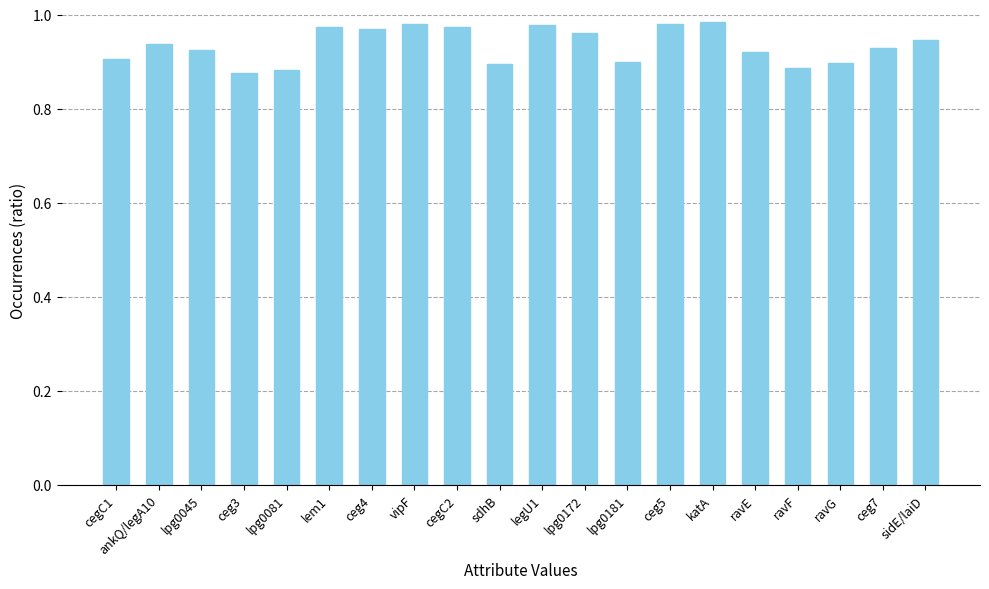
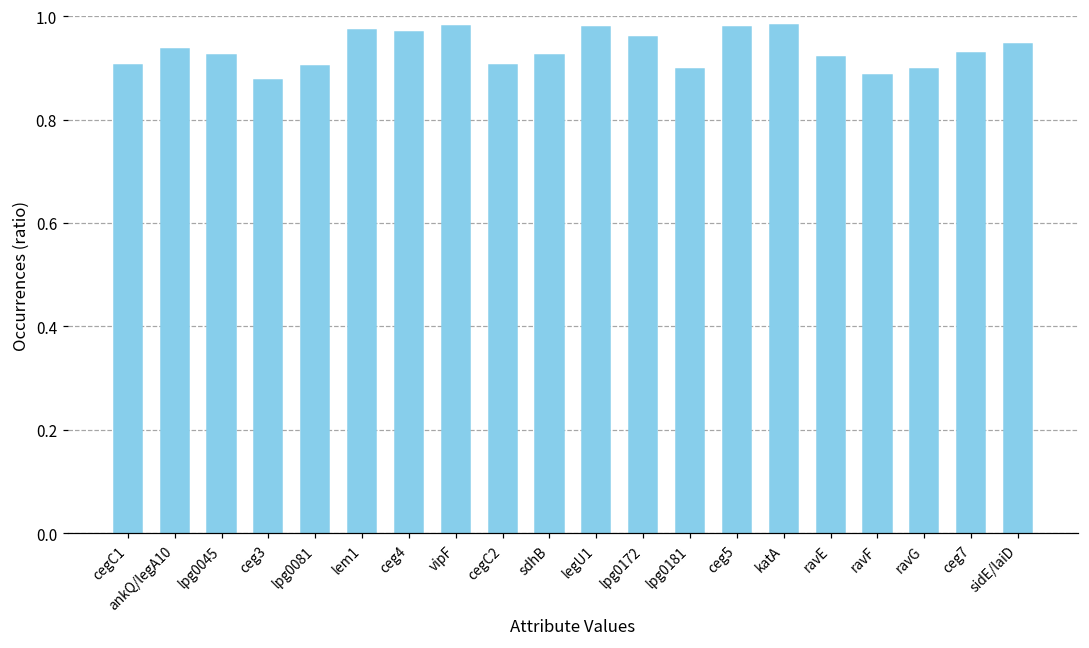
lpg0081: 0.88 -> 0.90
cegC2: 0.97 -> 0.91
sdhB: 0.90 -> 0.92
